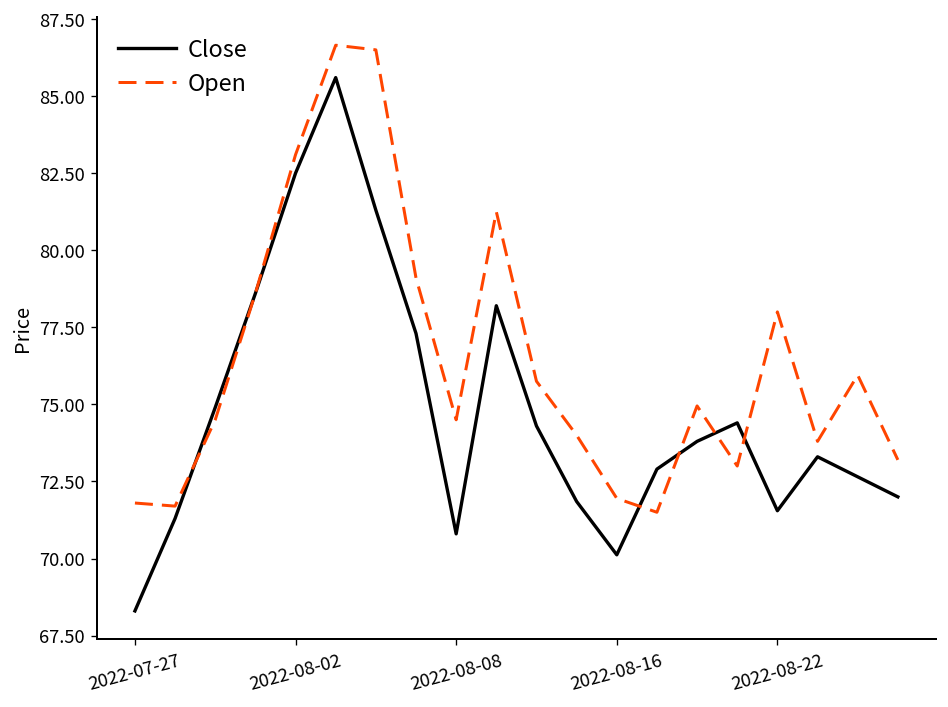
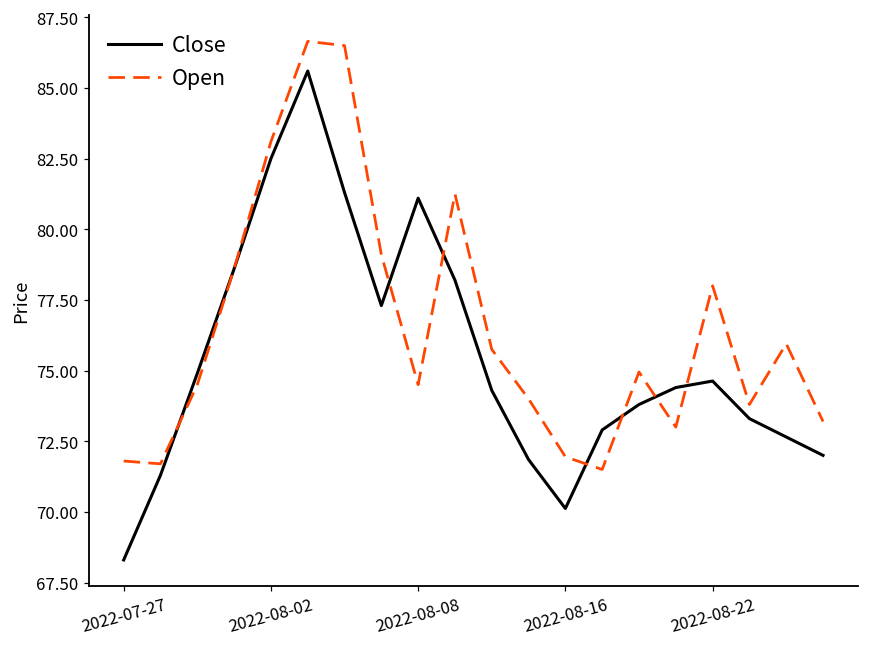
Close, 2022-08-08: 70.8 -> 81.1
Close, 2022-08-22: 71.6 -> 74.6
